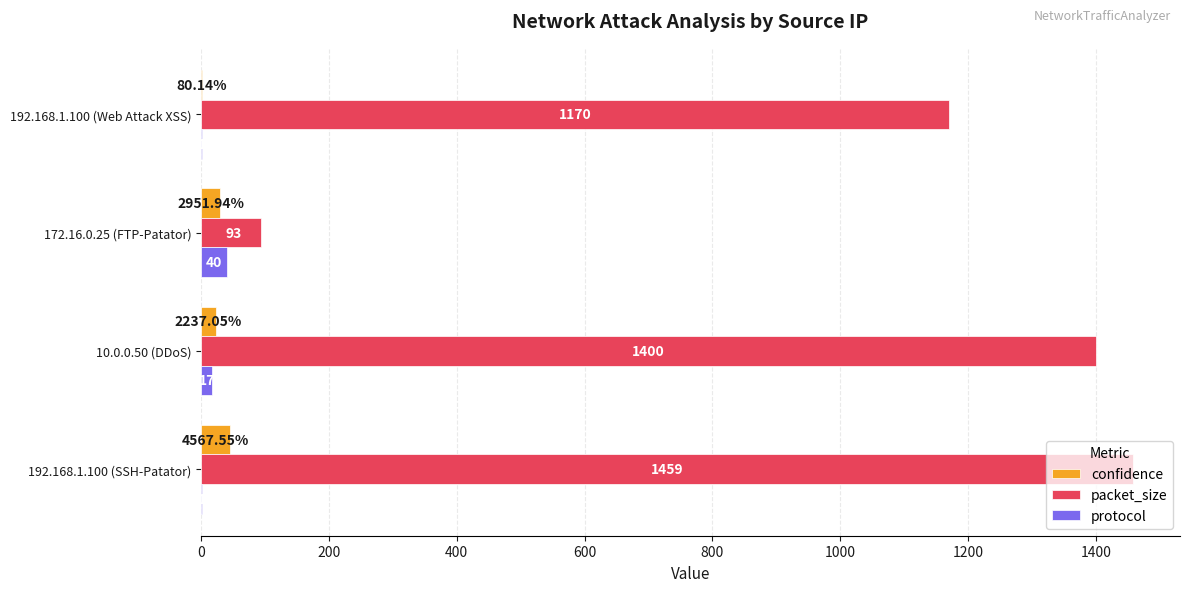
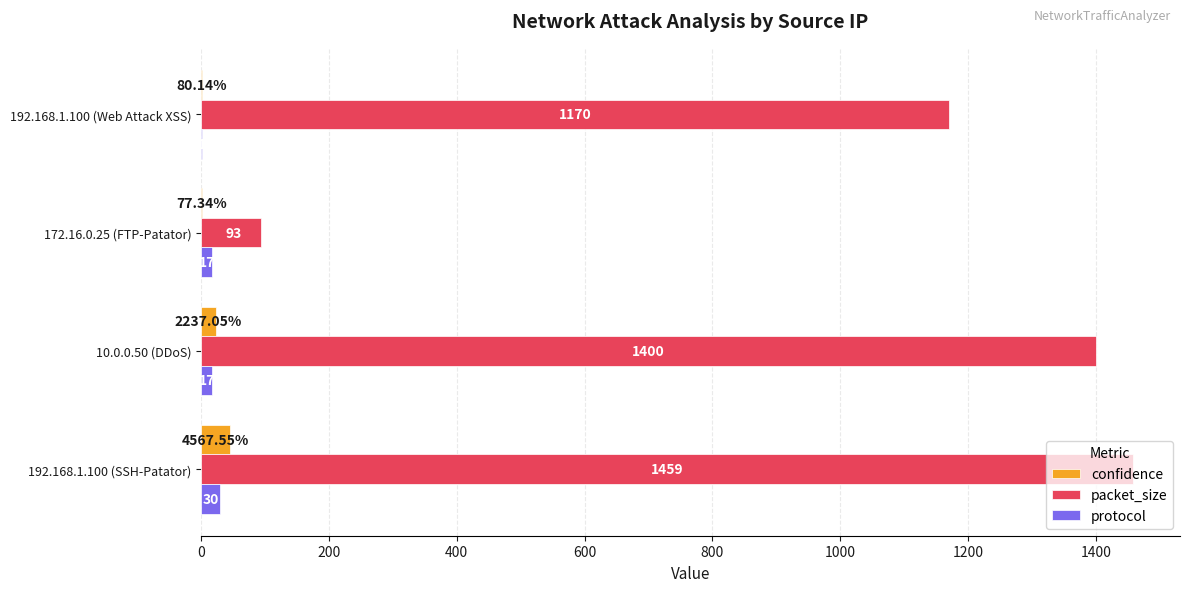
confidence, 172.16.0.25 (FTP-Patator): 2951.94% -> 77.34%
protocol, 172.16.0.25 (FTP-Patator): 40 -> 20
protocol, 192.168.1.100 (SSH-Patator): 0 -> 30
